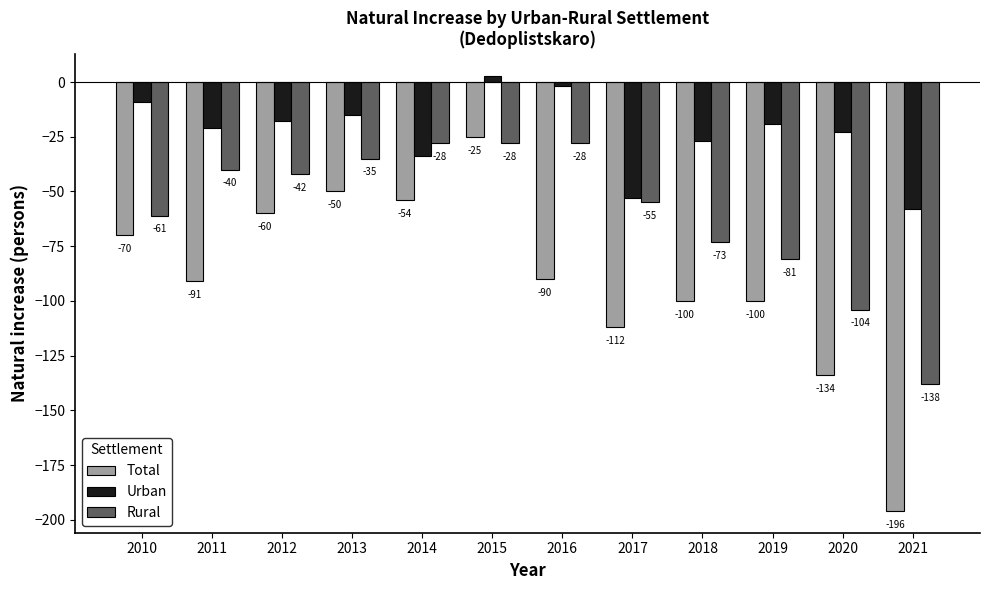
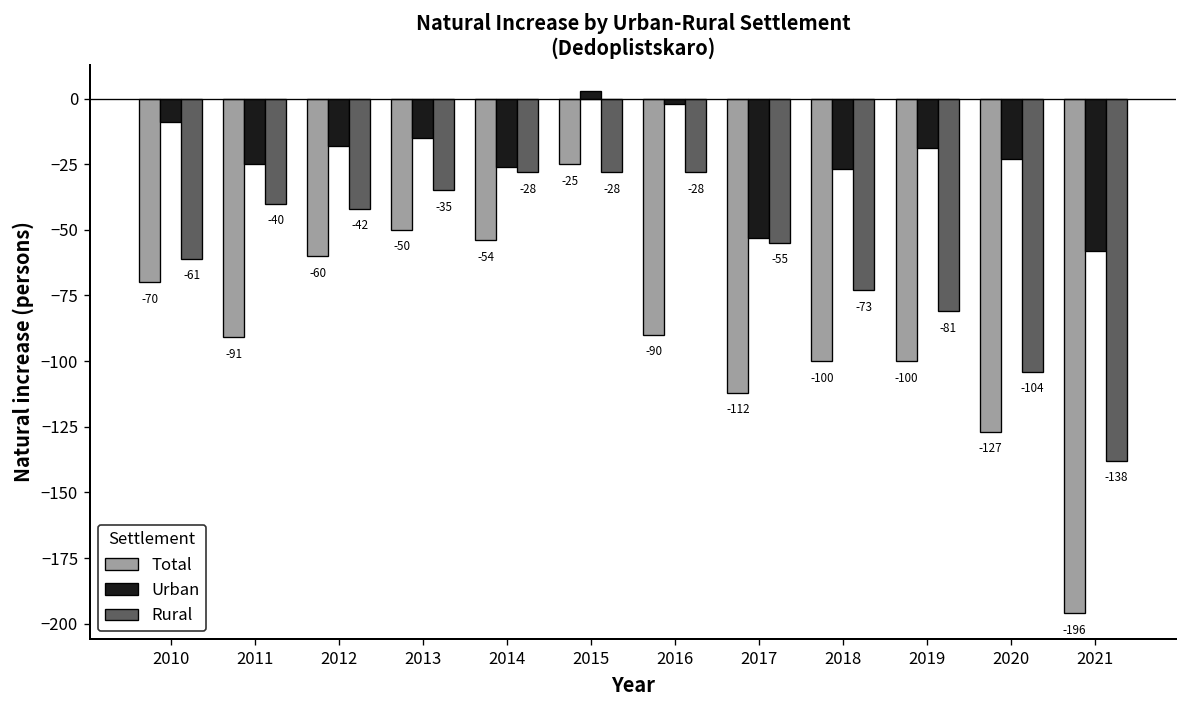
Urban, 2011: -21 -> -25
Urban, 2014: -34 -> -26
Total, 2020: -134 -> -127
